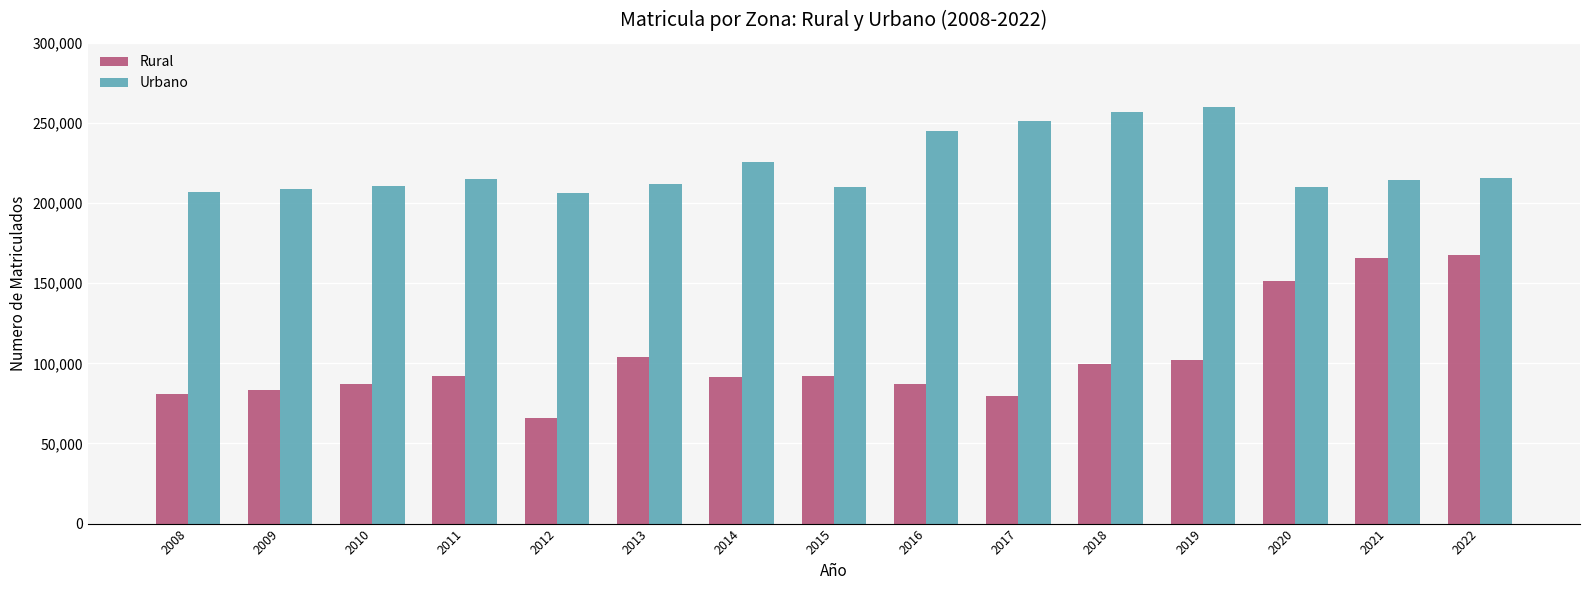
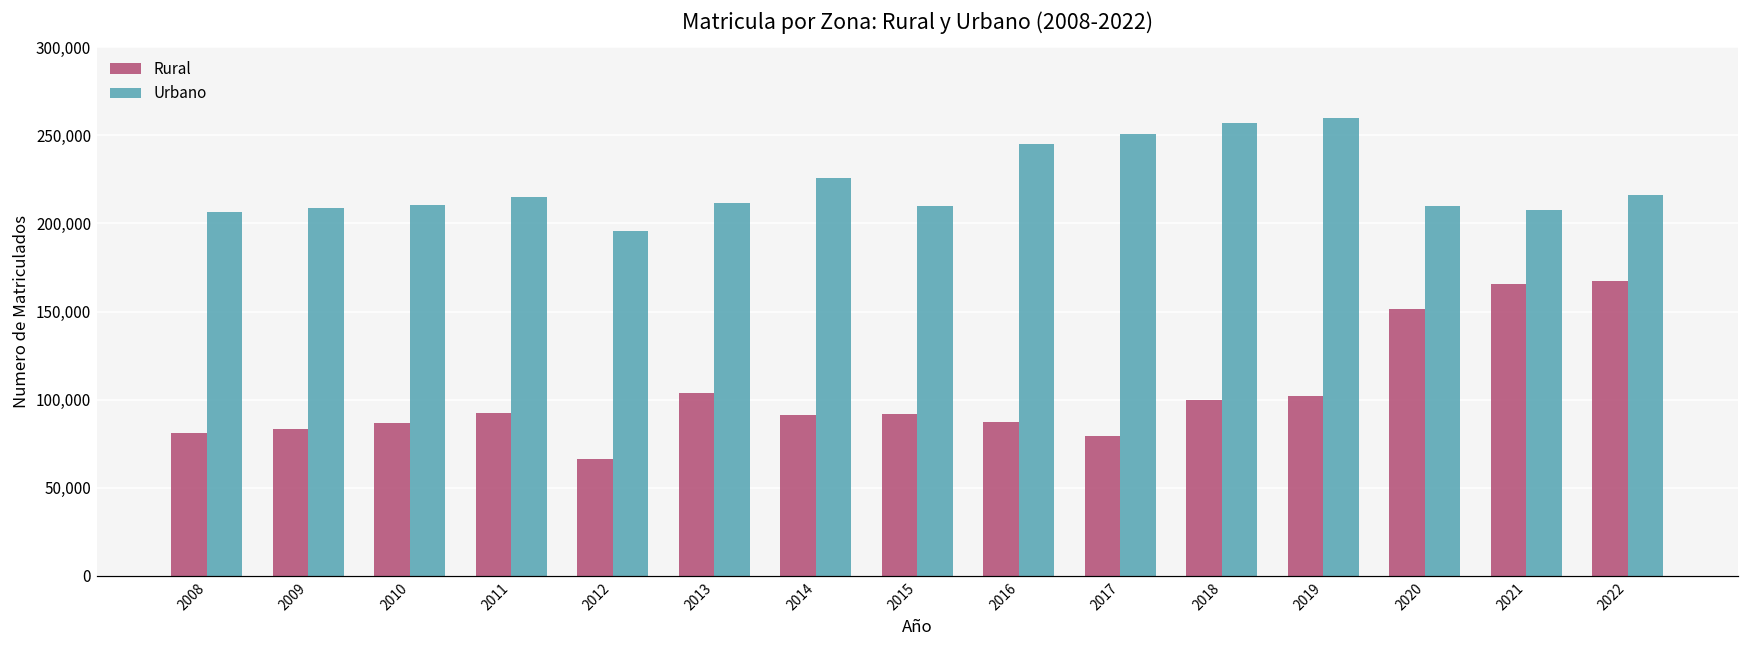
Urbano, 2012: 206,000 -> 196,000
Urbano, 2021: 215,000 -> 208,000
